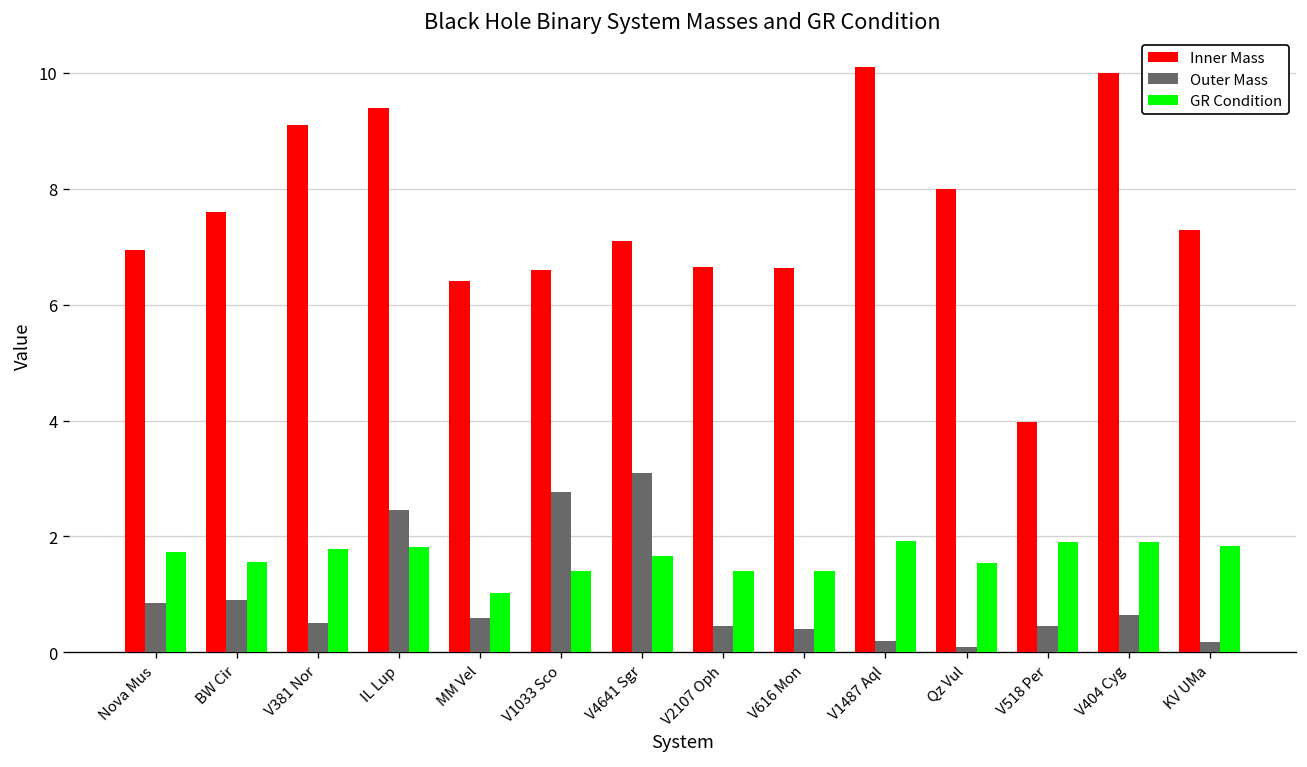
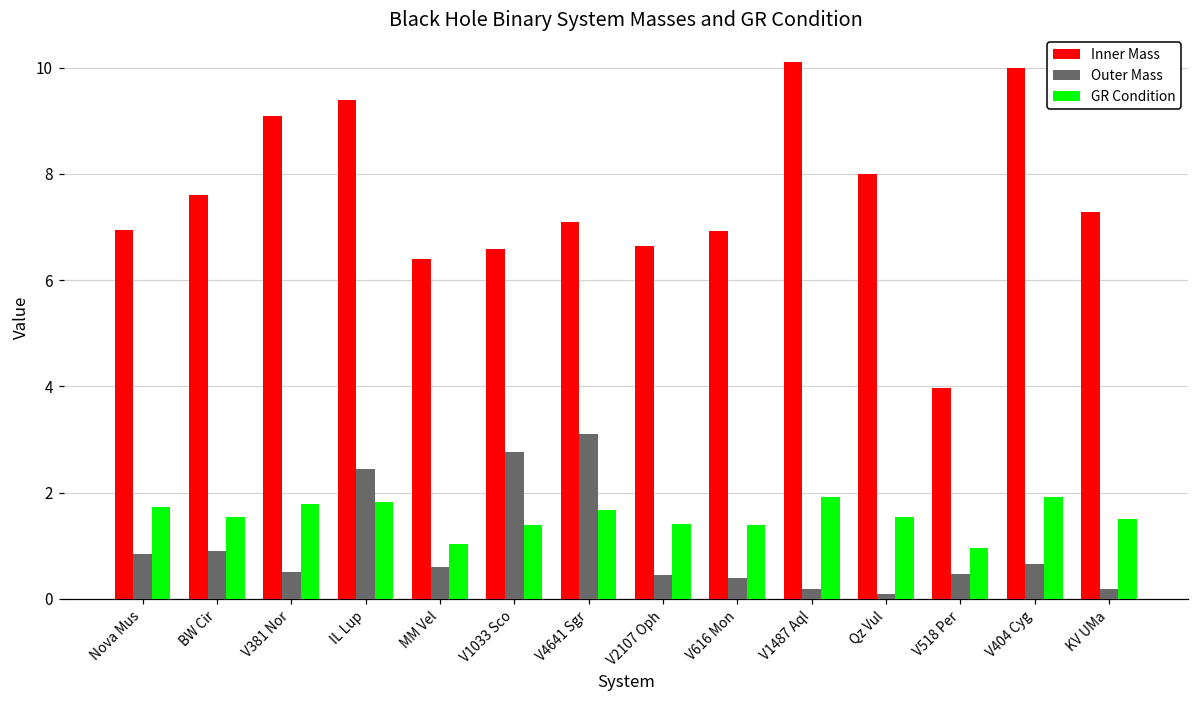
Inner Mass, V616 Mon: 6.6 -> 6.9
GR Condition, V518 Per: 1.9 -> 1.0
GR Condition, KV UMa: 1.8 -> 1.5
